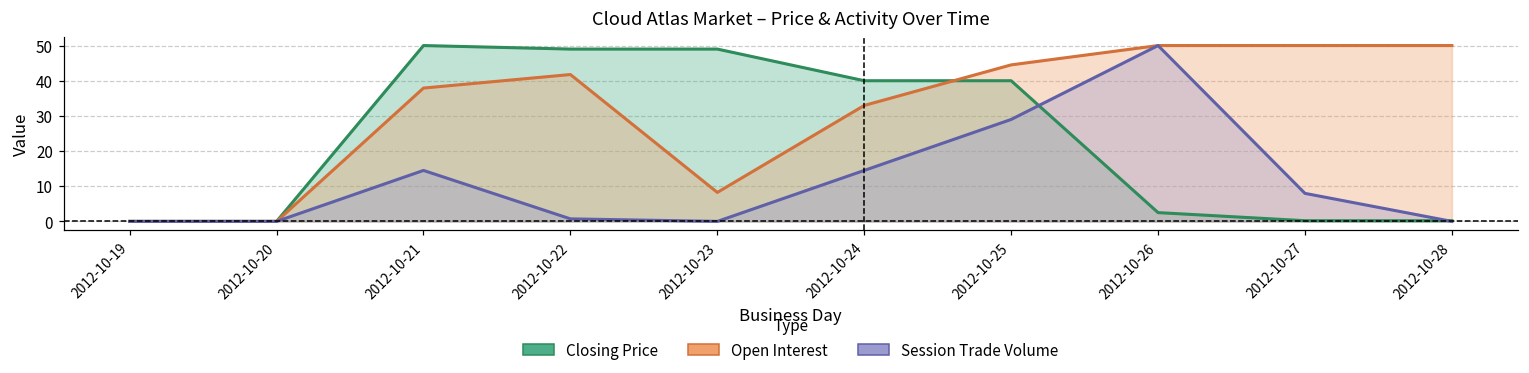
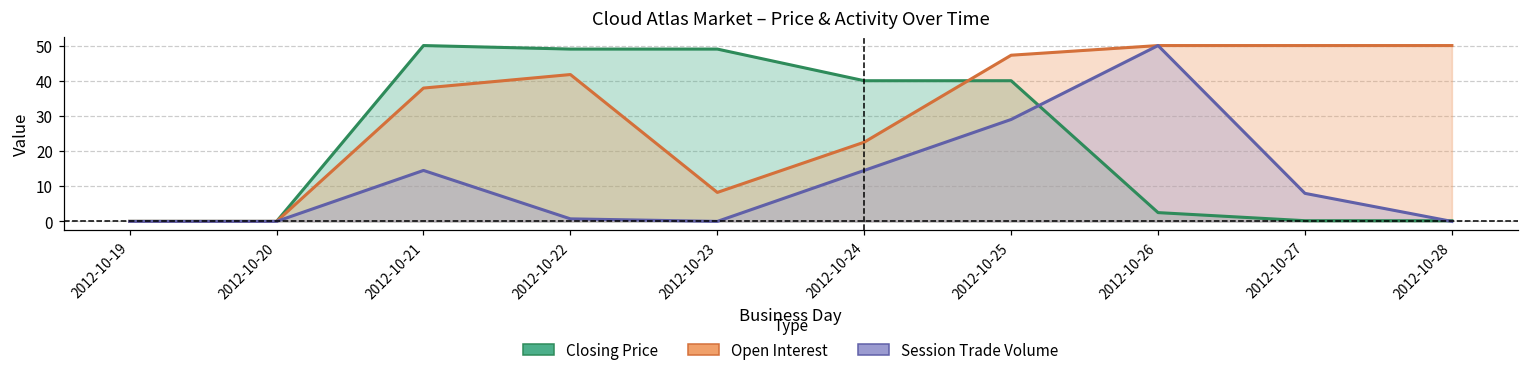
Open Interest, 2012-10-24: 33 -> 23
Open Interest, 2012-10-25: 45 -> 47
